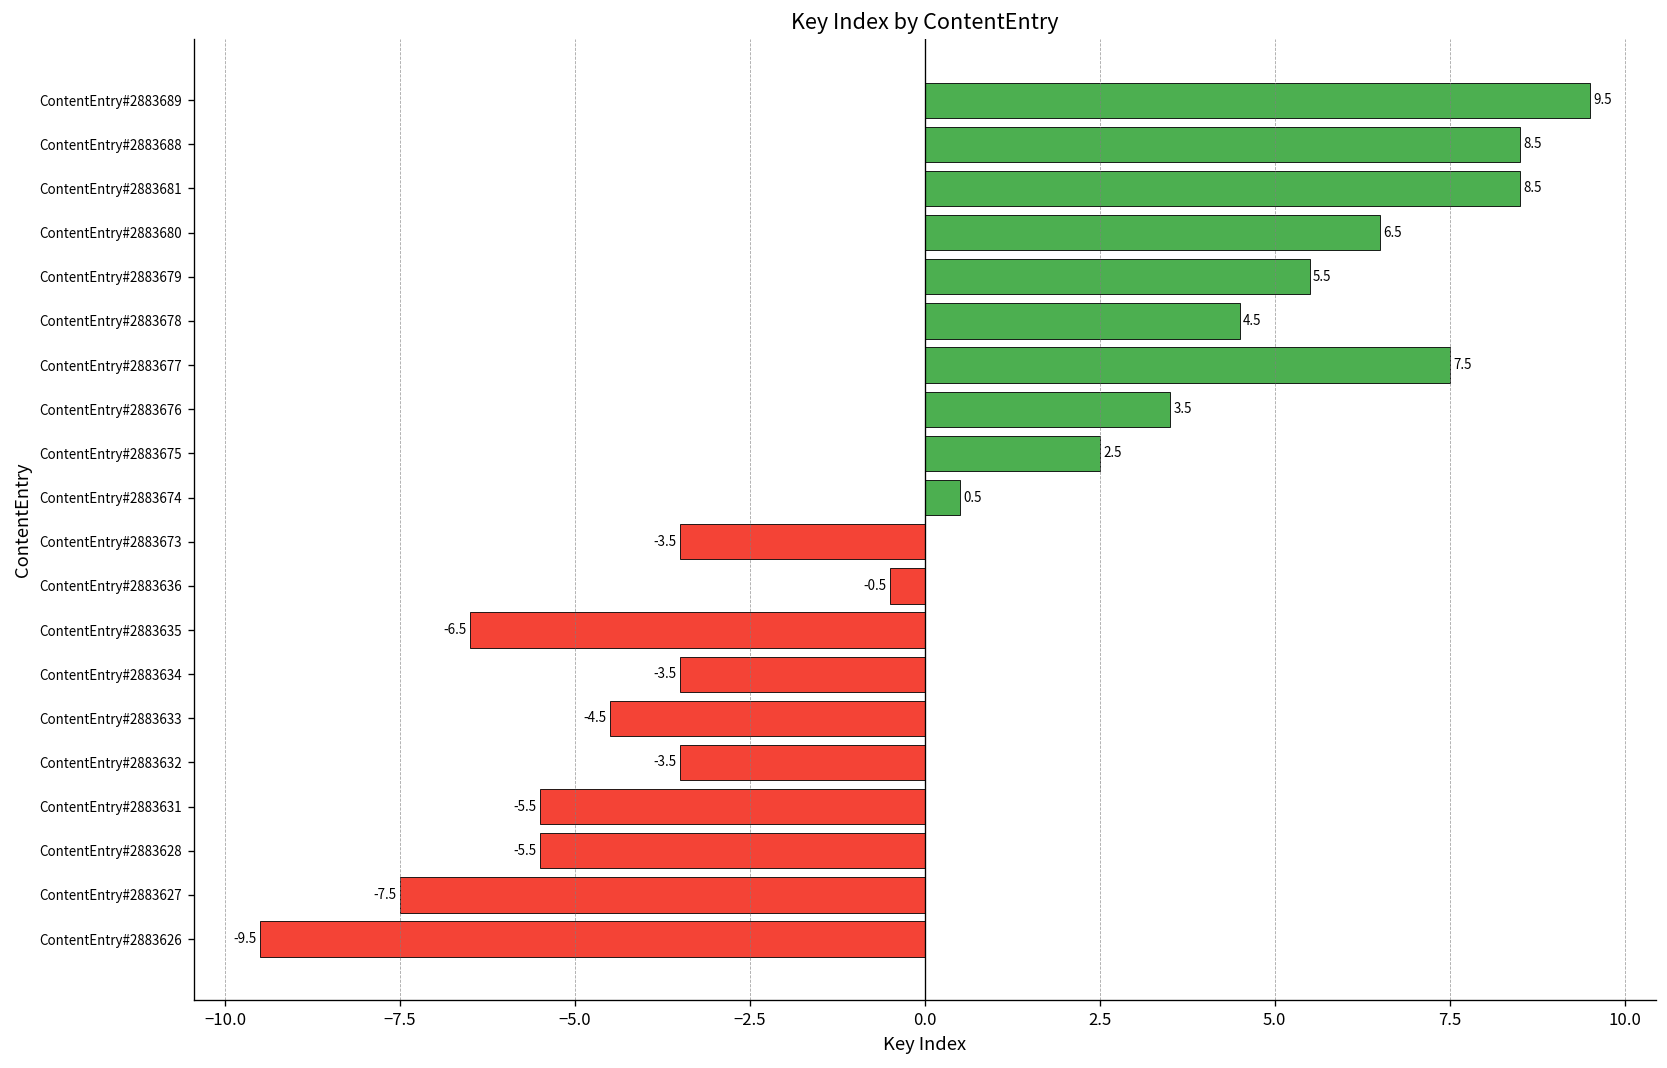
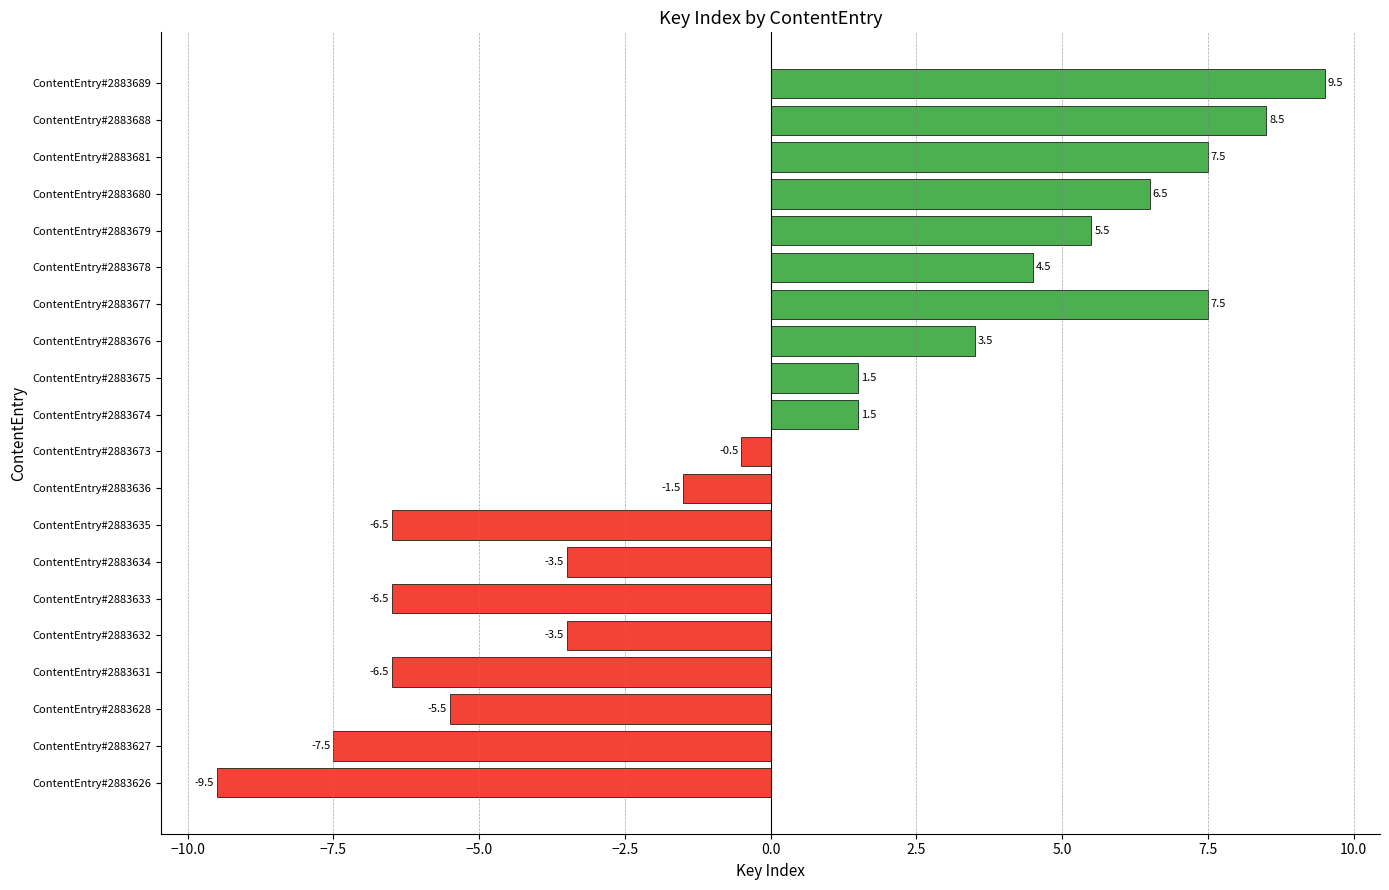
ContentEntry#2883681: 8.5 -> 7.5
ContentEntry#2883675: 2.5 -> 1.5
ContentEntry#2883674: 0.5 -> 1.5
ContentEntry#2883673: -3.5 -> -0.5
ContentEntry#2883636: -0.5 -> -1.5
ContentEntry#2883633: -4.5 -> -6.5
ContentEntry#2883631: -5.5 -> -6.5
